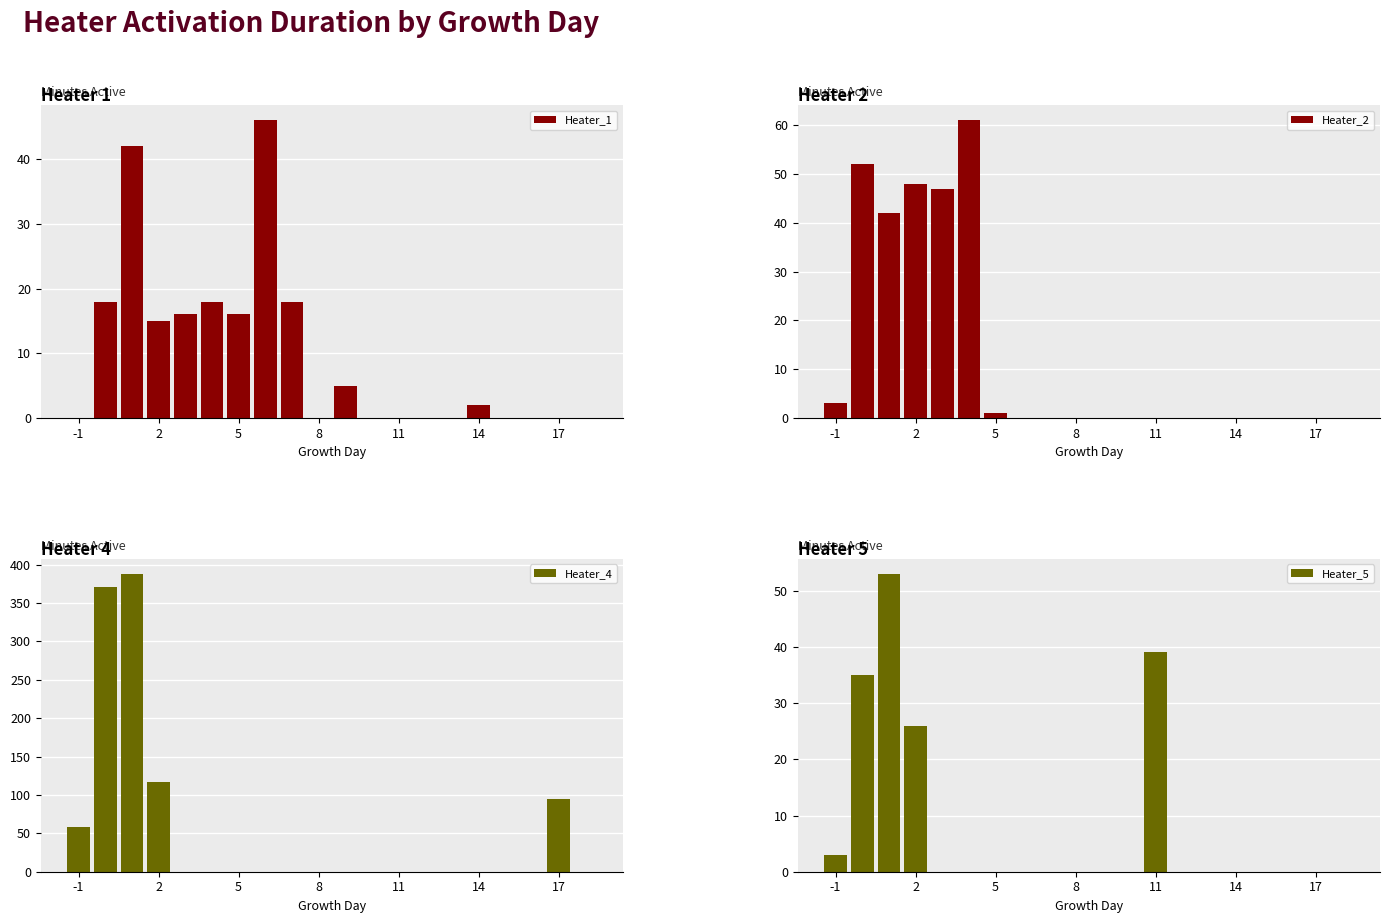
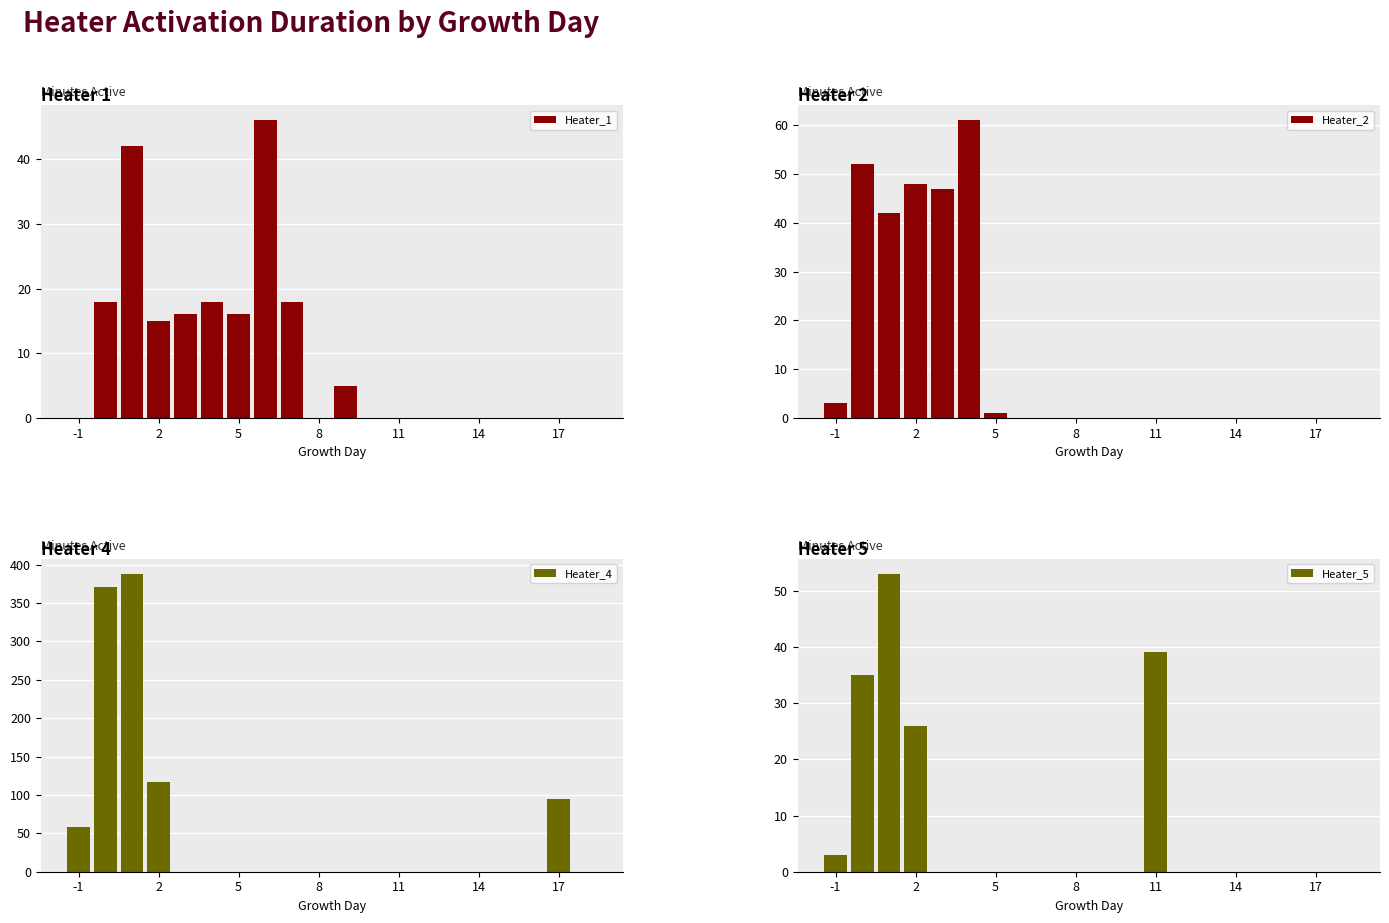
Heater 1, 14: 2 -> 0
